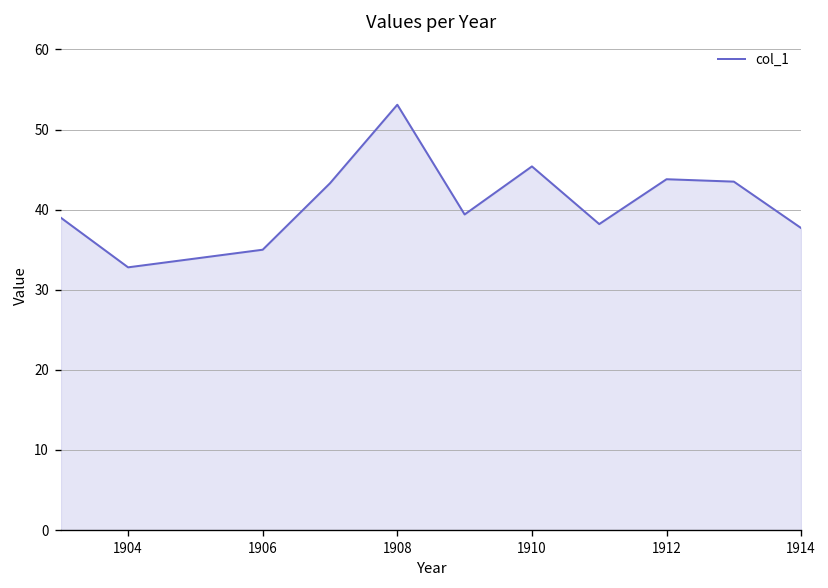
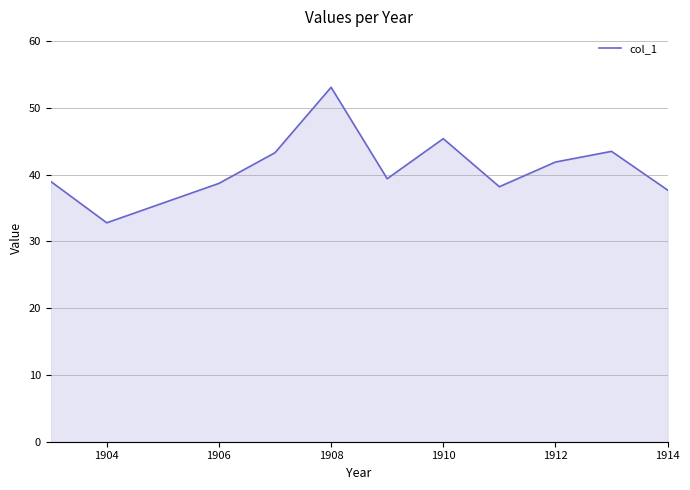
1906: 35 -> 39
1912: 44 -> 42
